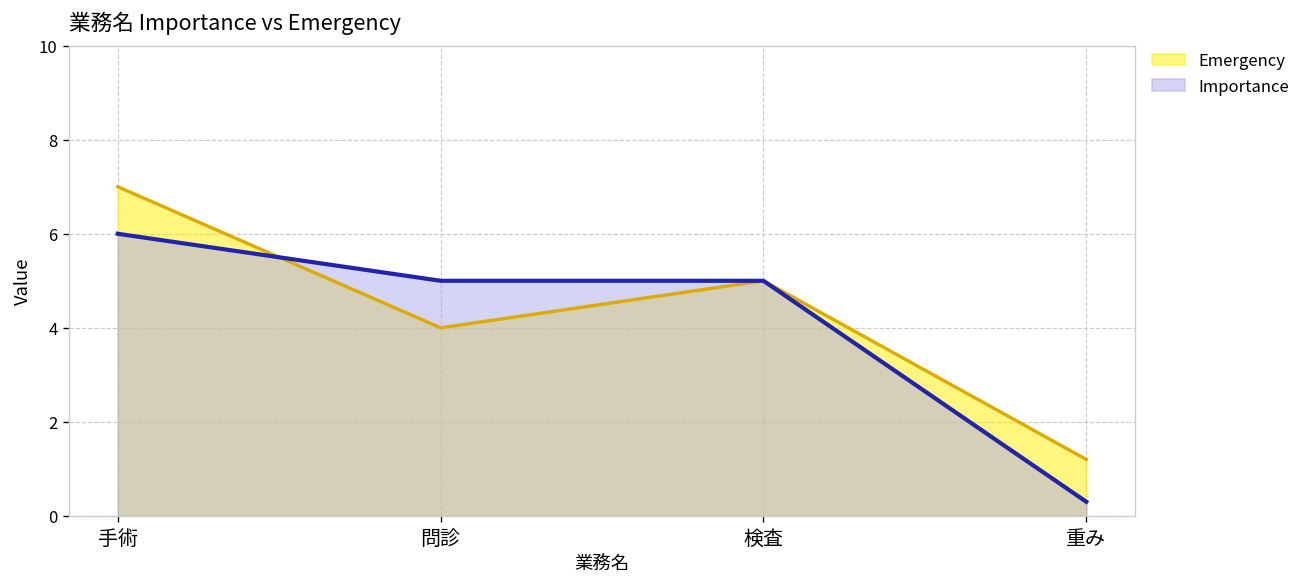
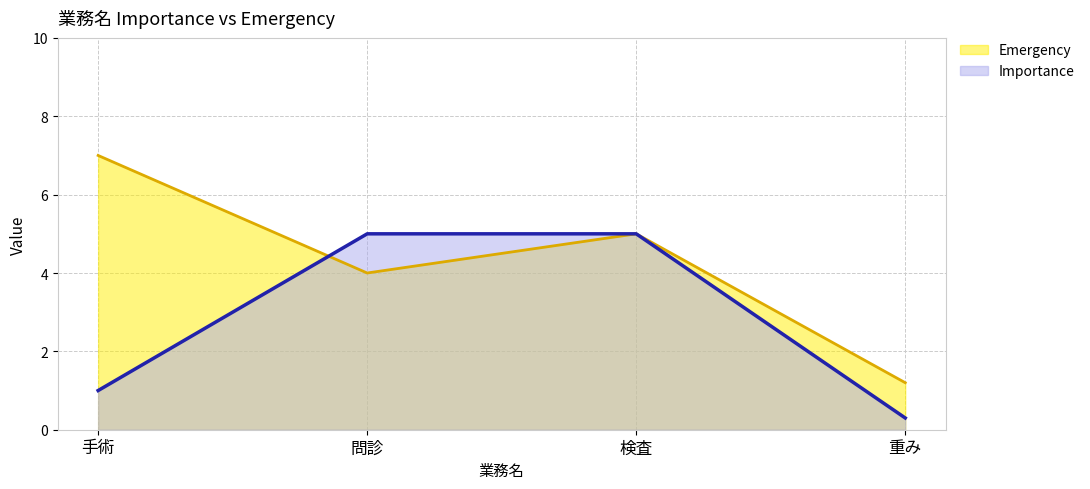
Importance, 手術: 6 -> 1
